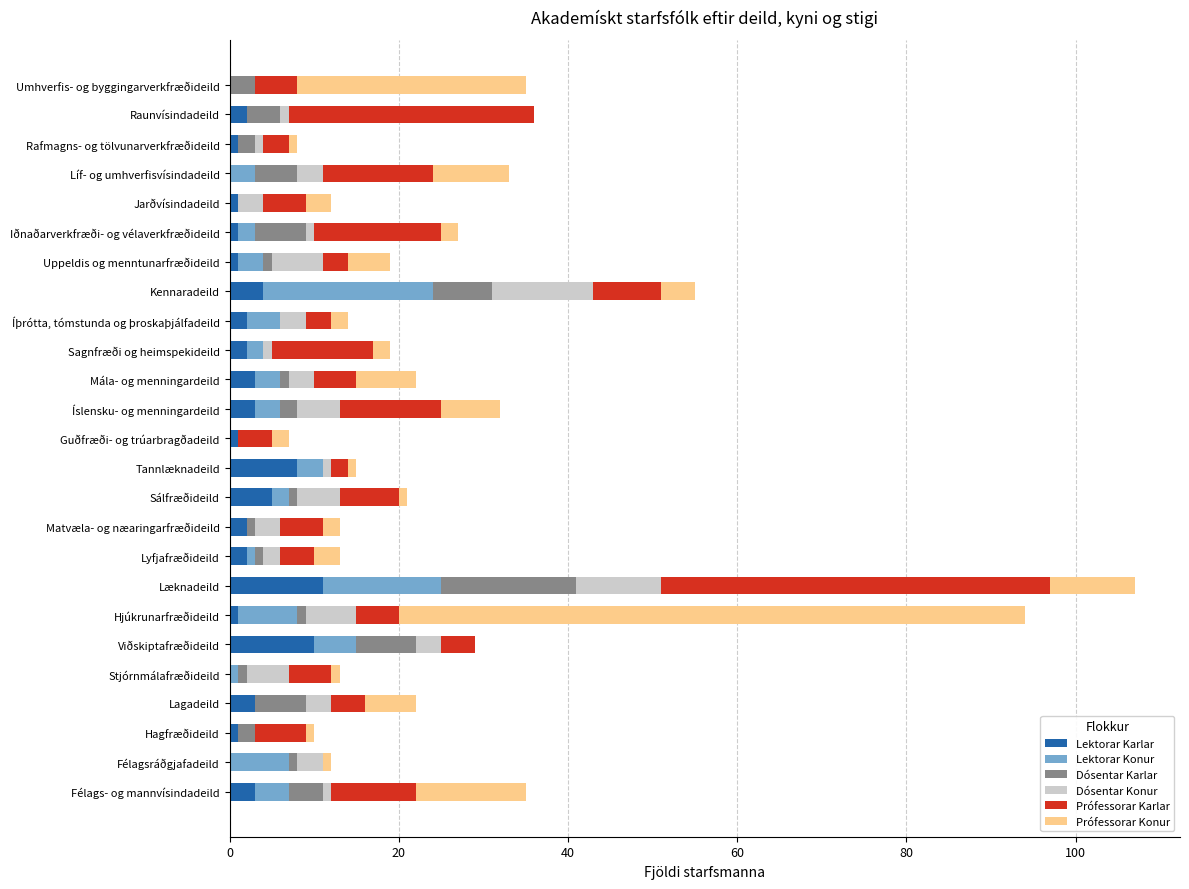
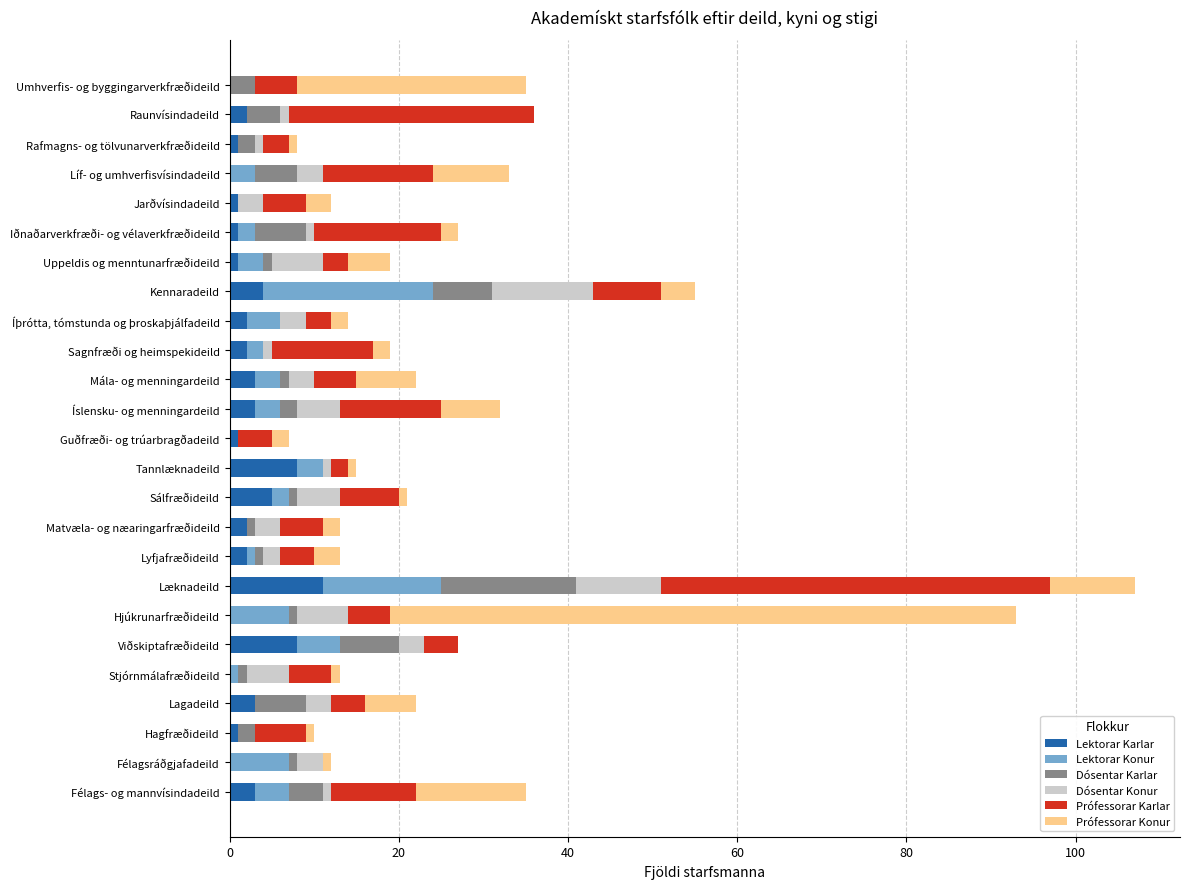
Lektorar Karlar, Hjúkrunarfræðideild: 1 -> 0
Lektorar Karlar, Viðskiptafræðideild: 10 -> 8
